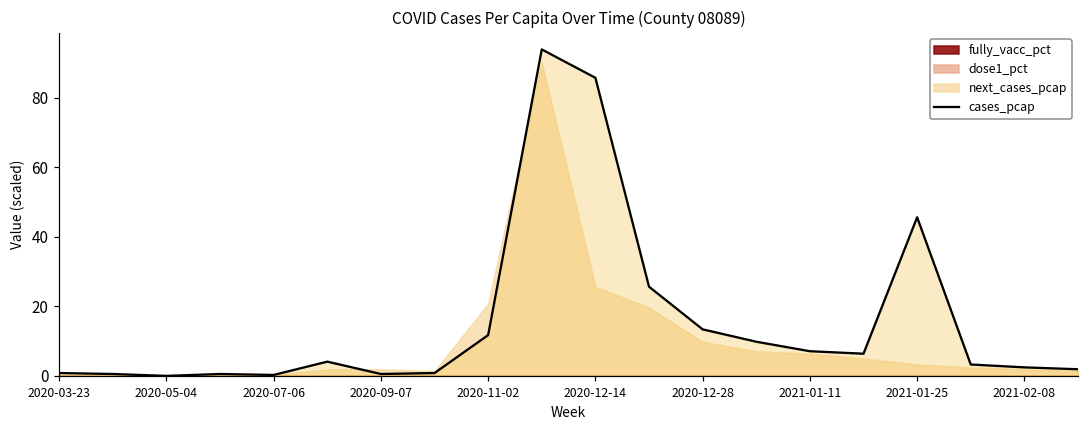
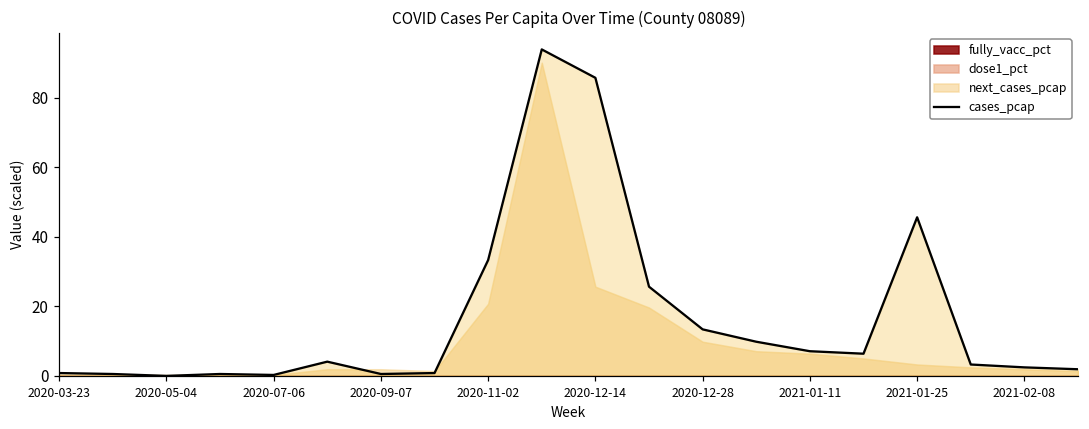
cases_pcap, 2020-11-02: 12 -> 33
